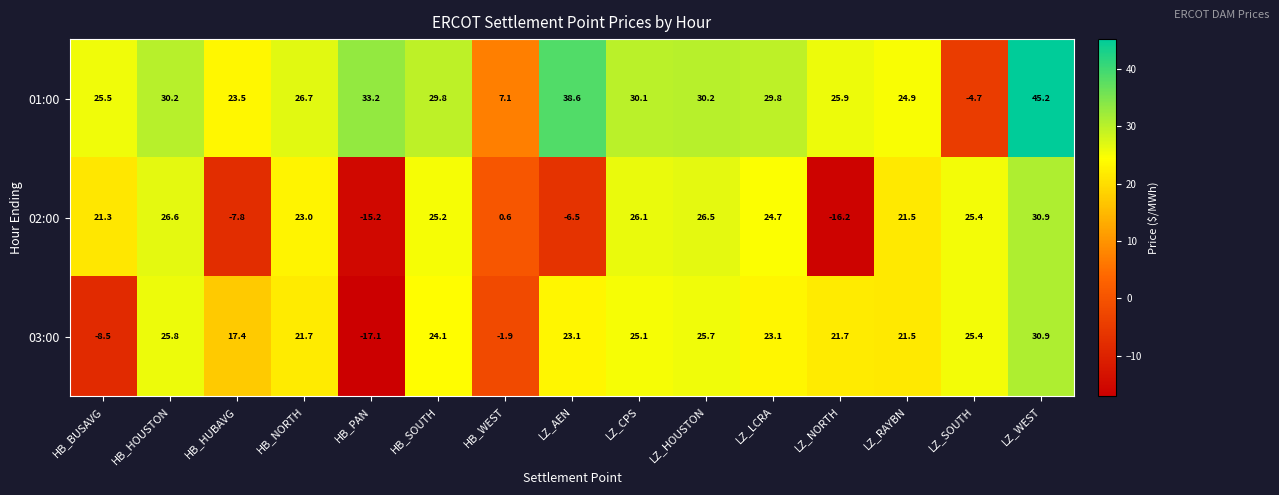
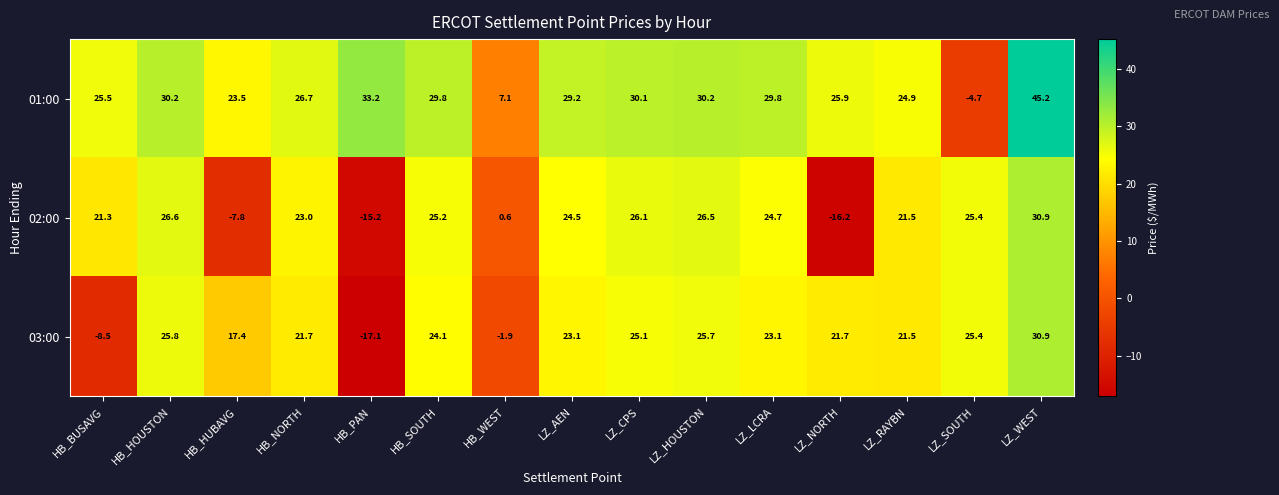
01:00, LZ_AEN: 38.6 -> 29.2
02:00, LZ_AEN: -6.5 -> 24.5
